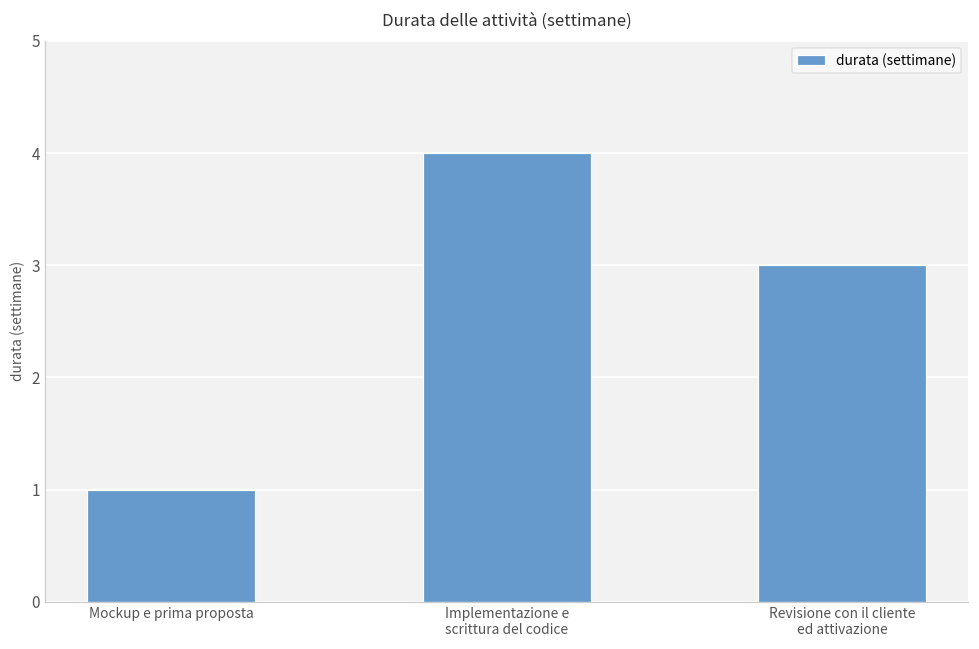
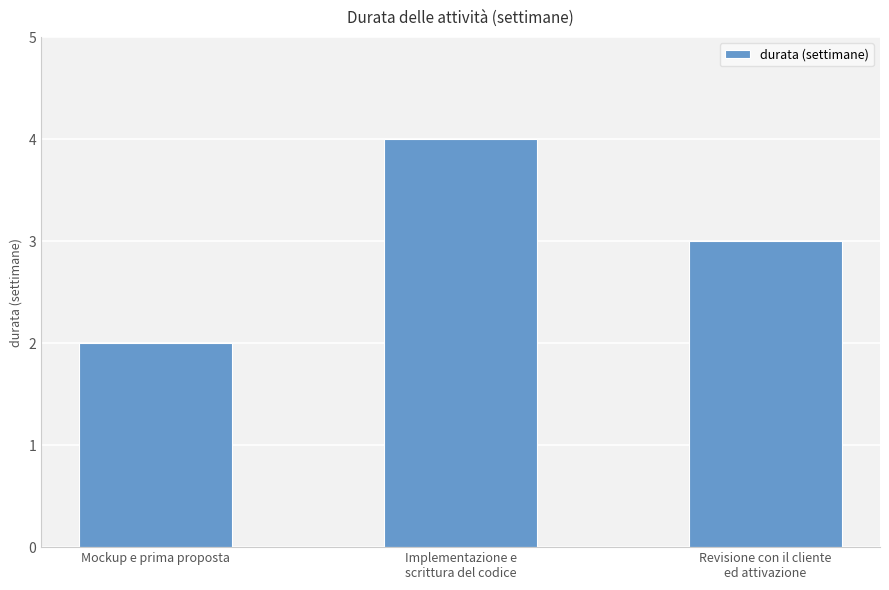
Mockup e prima proposta: 1 -> 2
